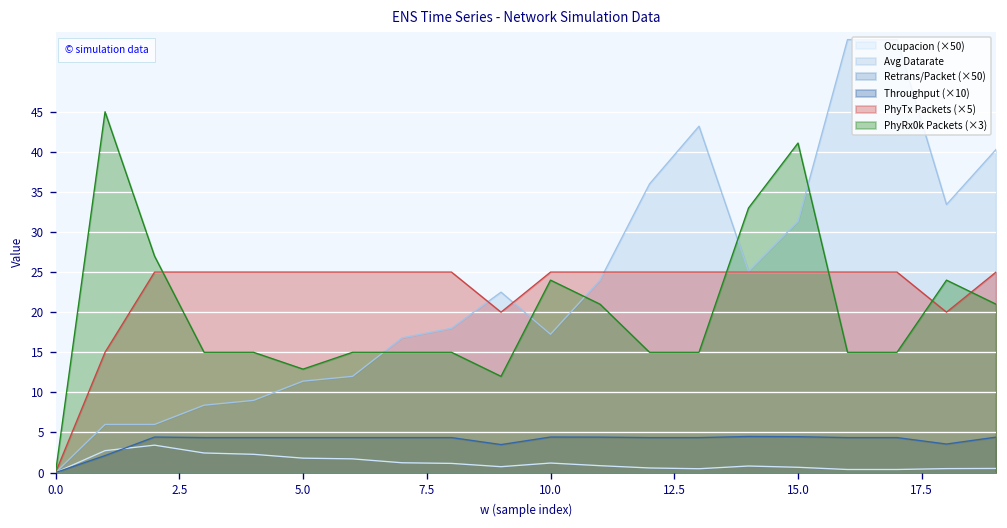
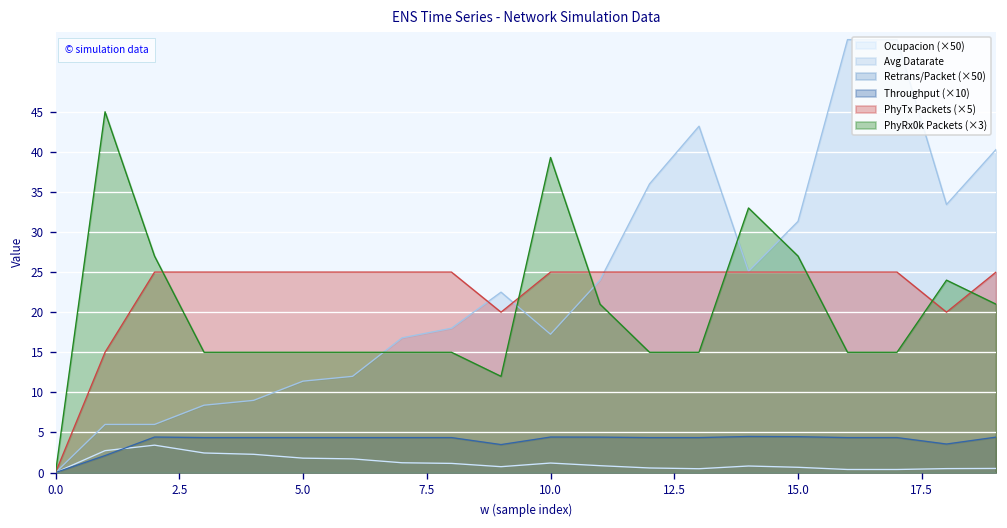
PhyRx0k Packets (×3), 5.0: 13 -> 15
PhyRx0k Packets (×3), 10.0: 24 -> 39
PhyRx0k Packets (×3), 15.0: 41 -> 27
